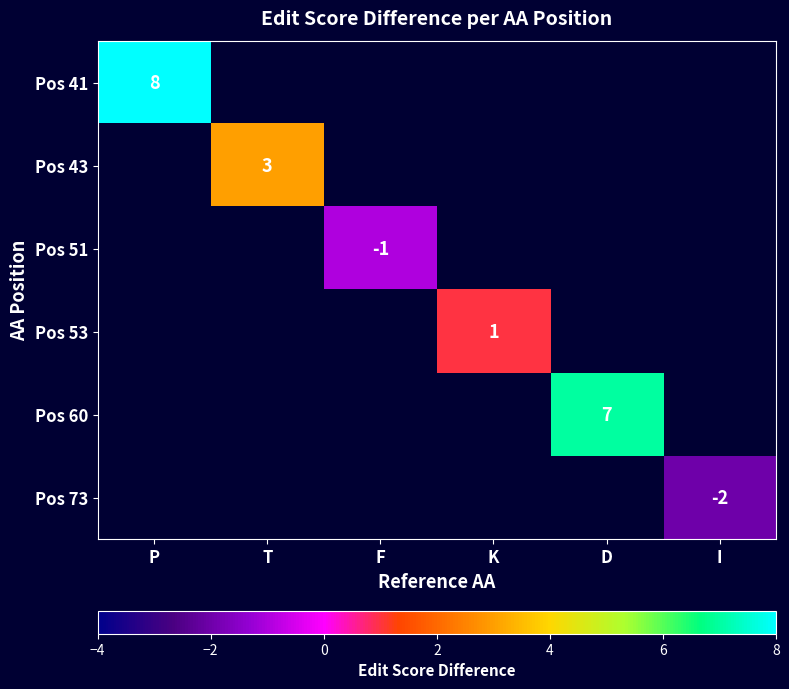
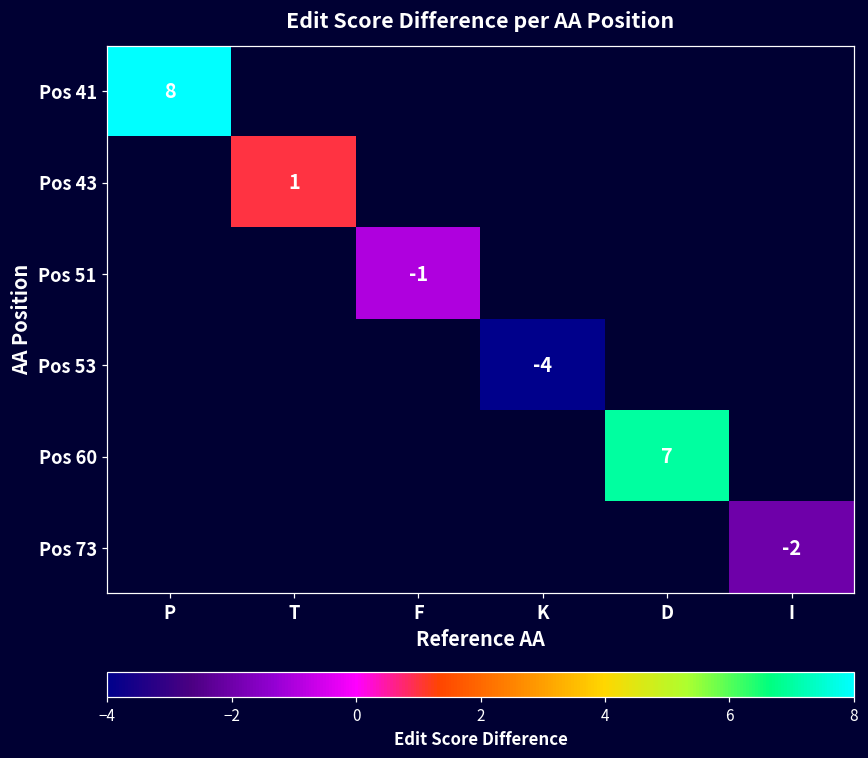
Pos 43, T: 3 -> 1
Pos 53, K: 1 -> -4
